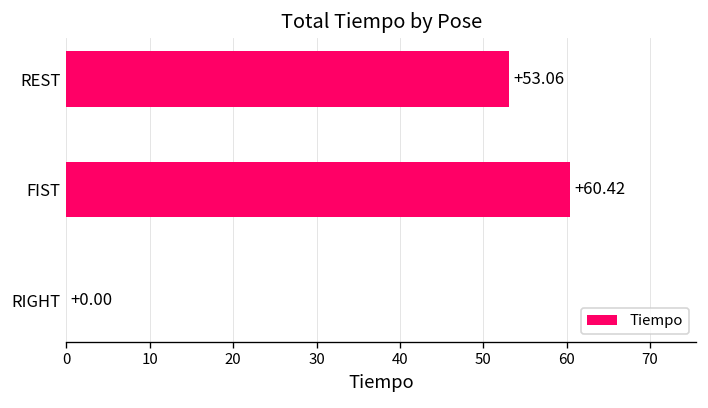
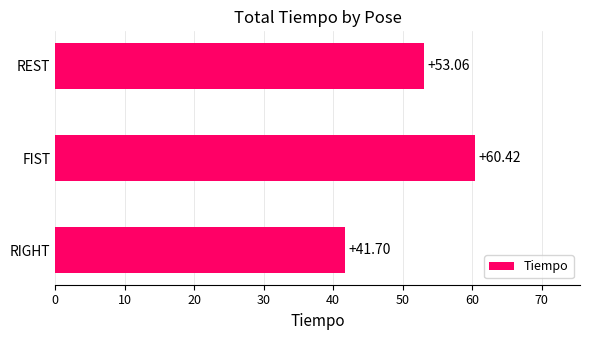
RIGHT: +0.00 -> +41.70
